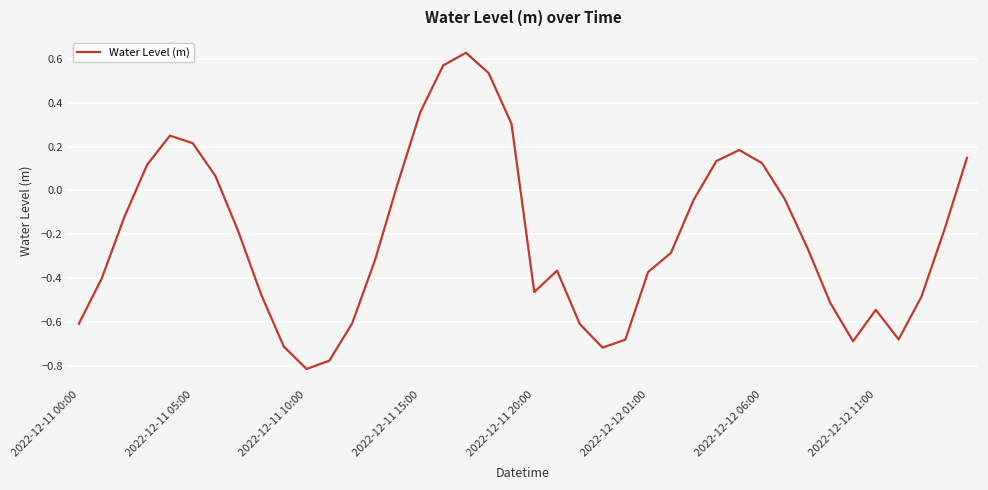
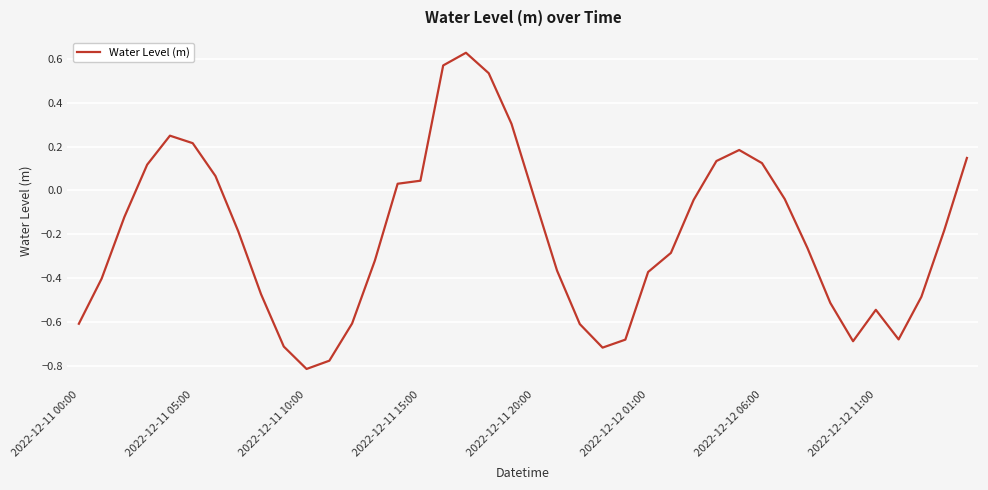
2022-12-11 15:00: 0.36 -> 0.04
2022-12-11 20:00: -0.46 -> -0.03
